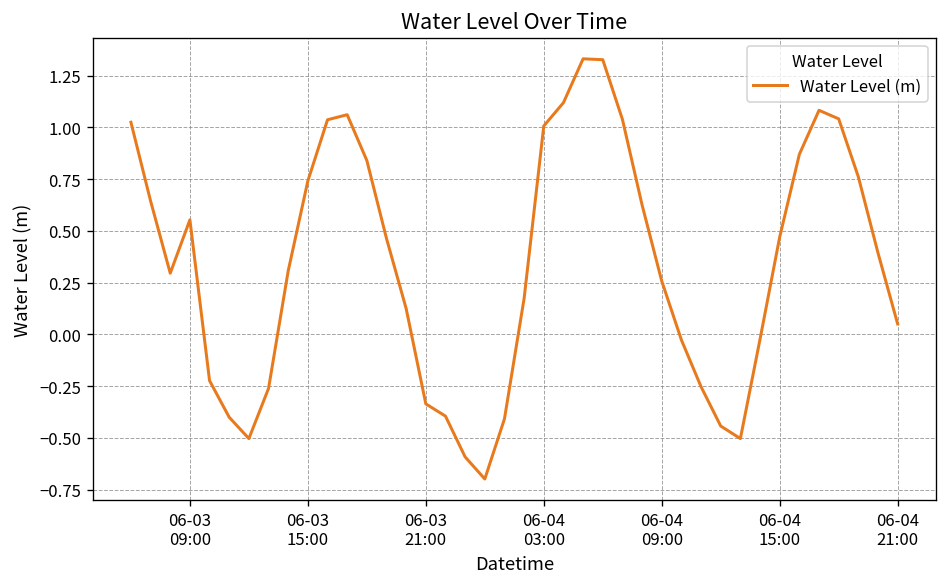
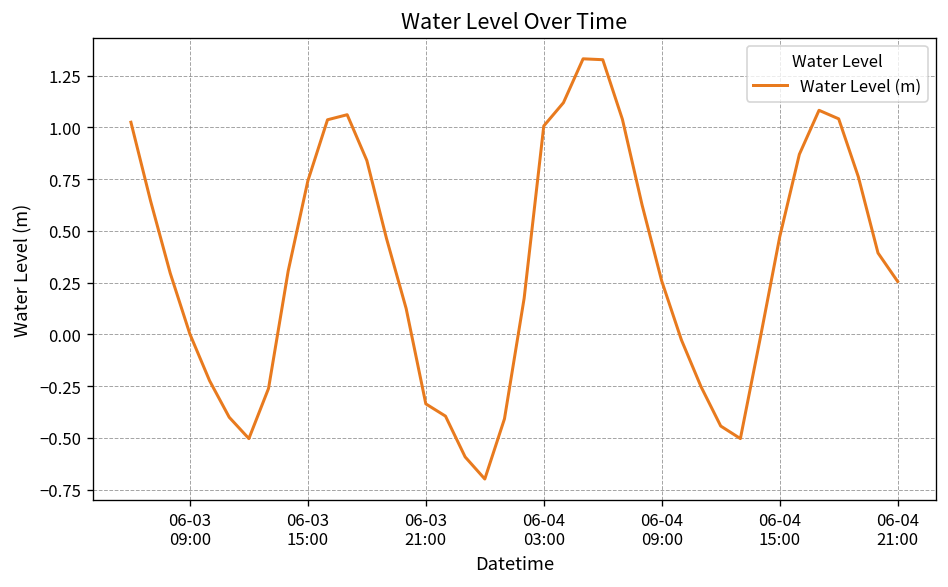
06-03 09:00: 0.55 -> 0.00
06-04 21:00: 0.05 -> 0.26
